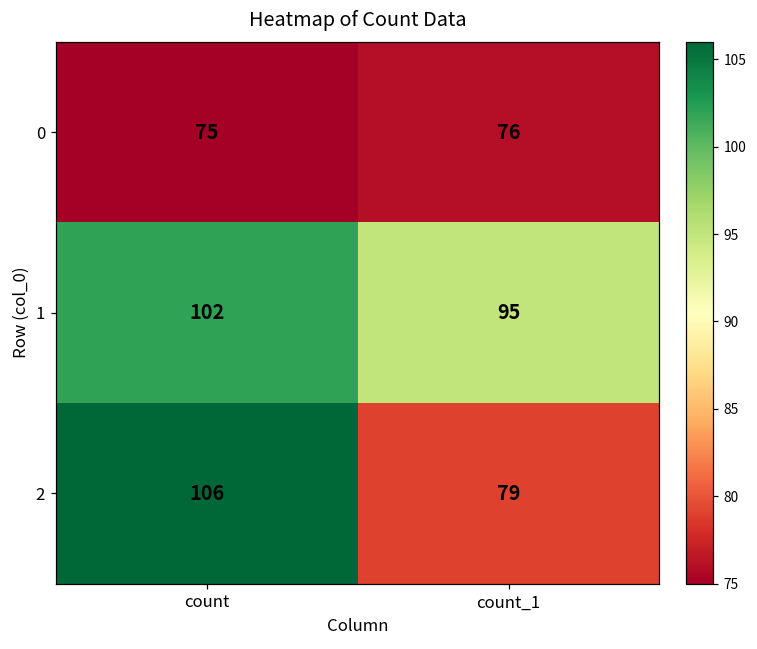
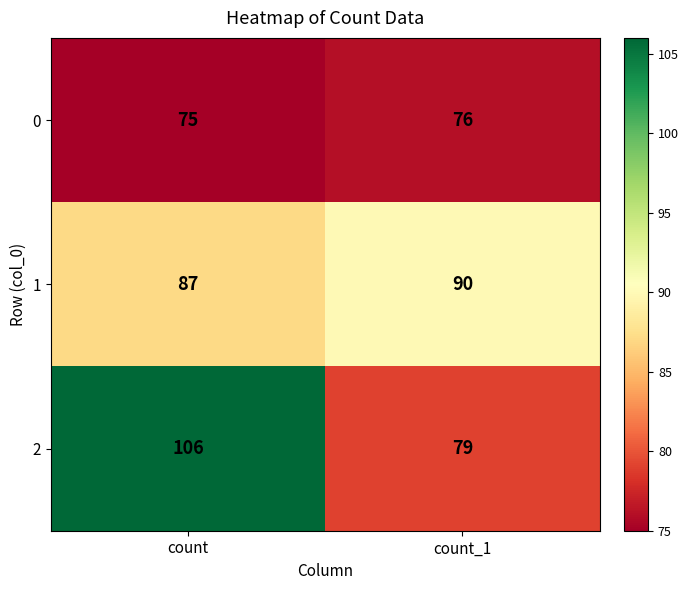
1, count: 102 -> 87
1, count_1: 95 -> 90
